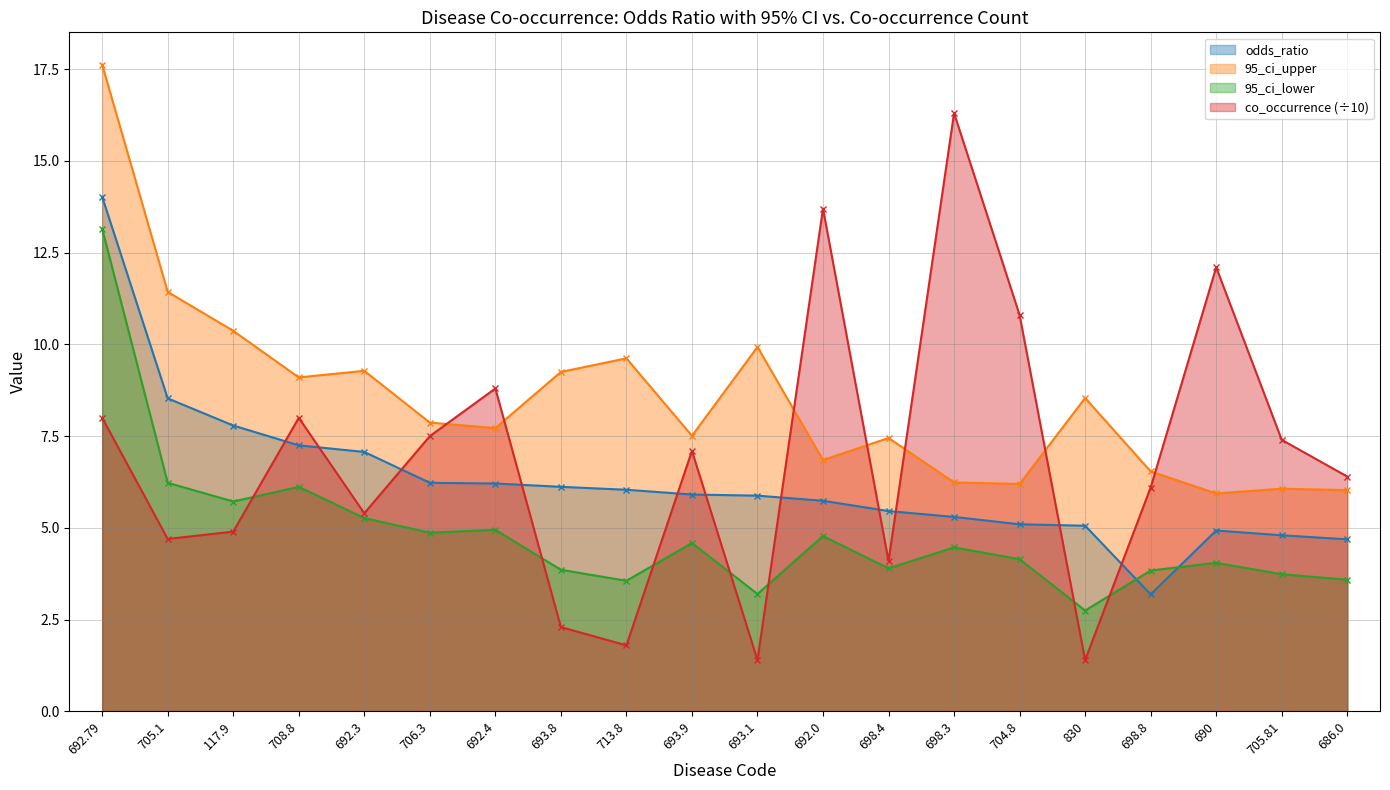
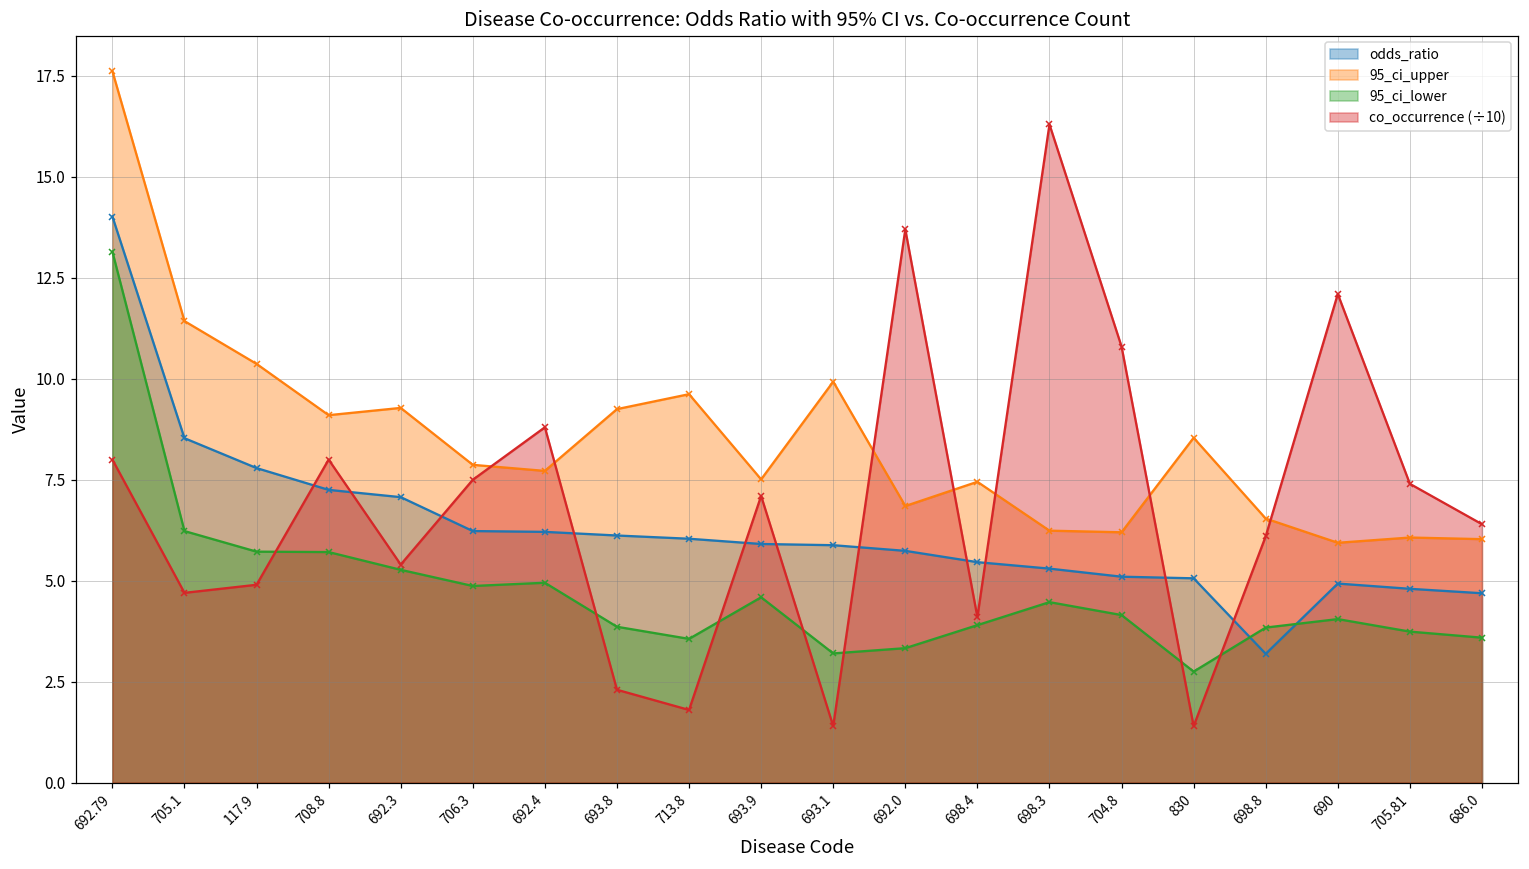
95_ci_lower, 708.8: 6.1 -> 5.7
95_ci_lower, 692.0: 4.8 -> 3.3
